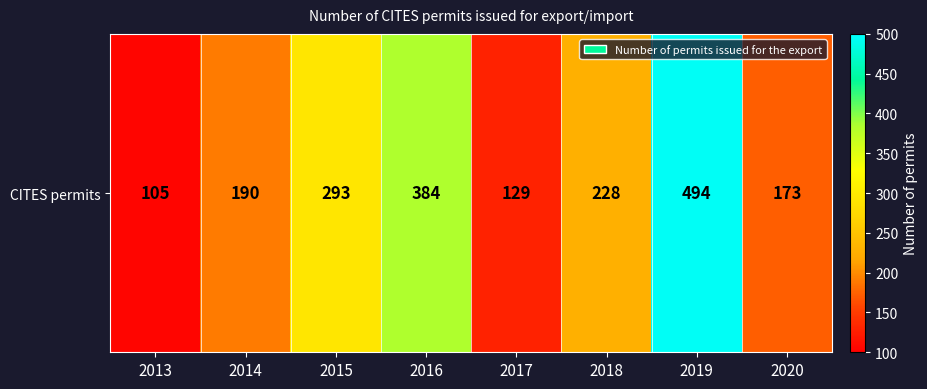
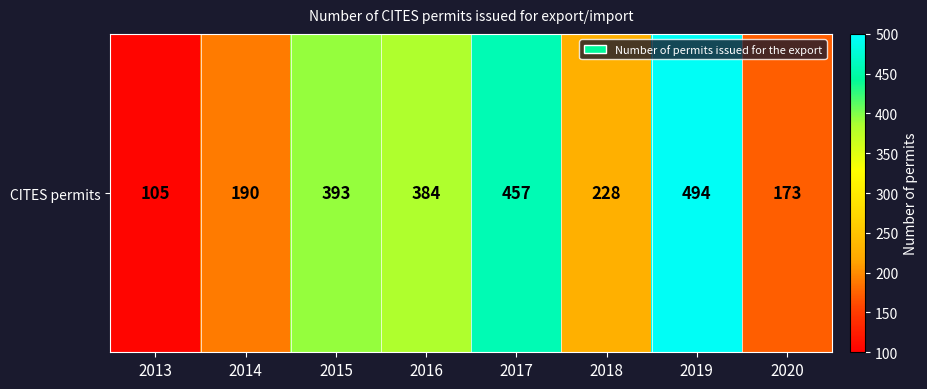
CITES permits, 2015: 293 -> 393
CITES permits, 2017: 129 -> 457
